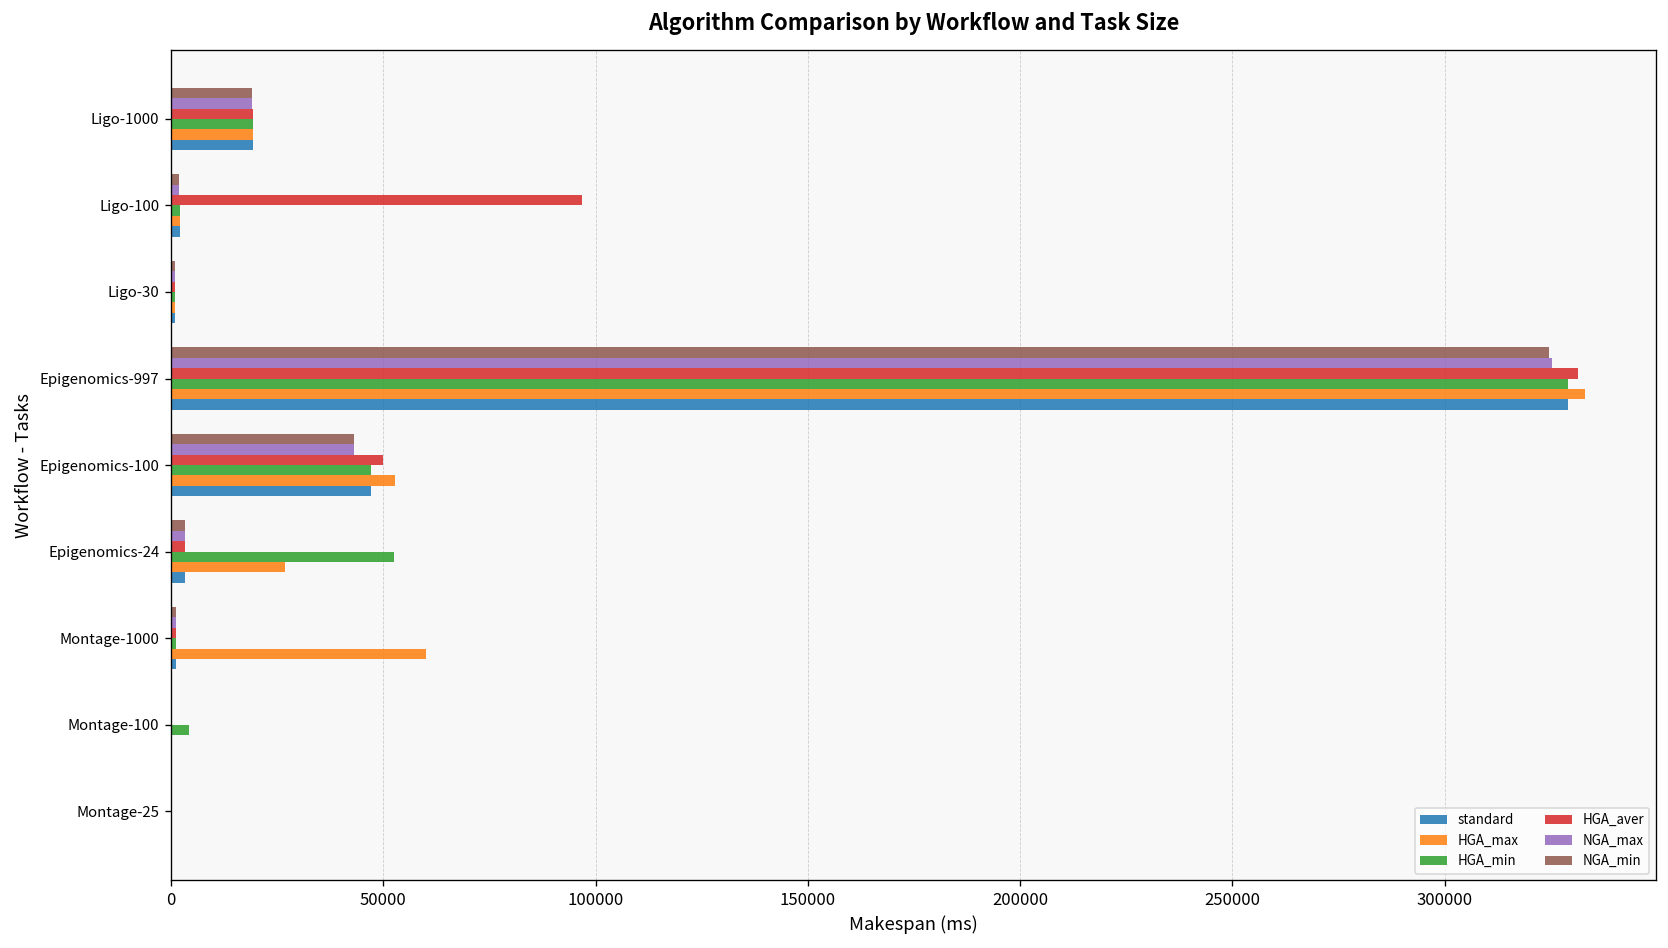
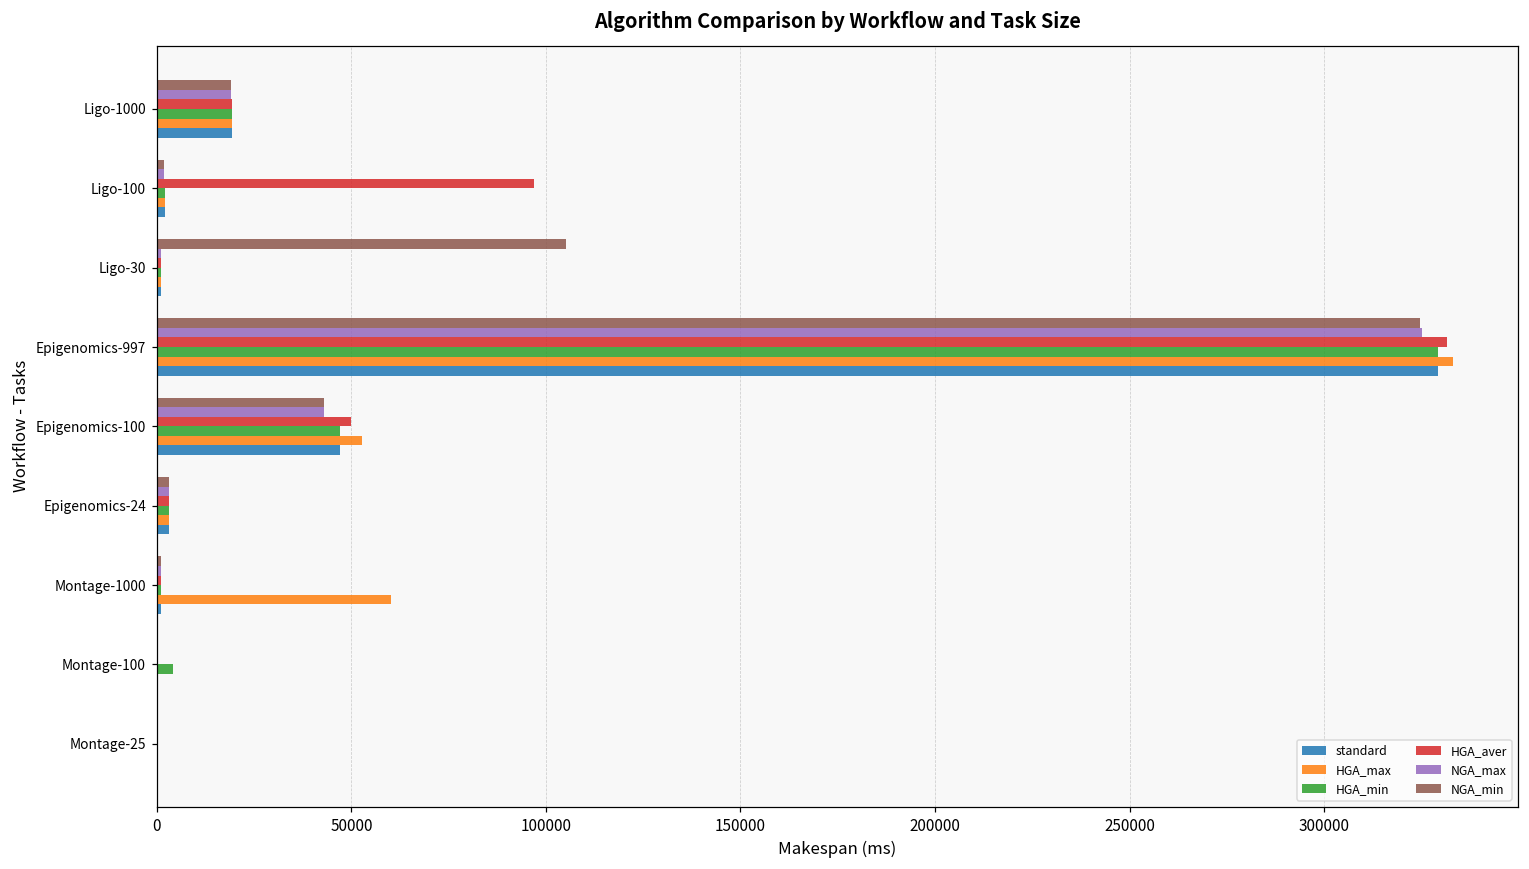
NGA_min, Ligo-30: 1000 -> 105000
HGA_min, Epigenomics-24: 52000 -> 3000
HGA_max, Epigenomics-24: 27000 -> 3000
